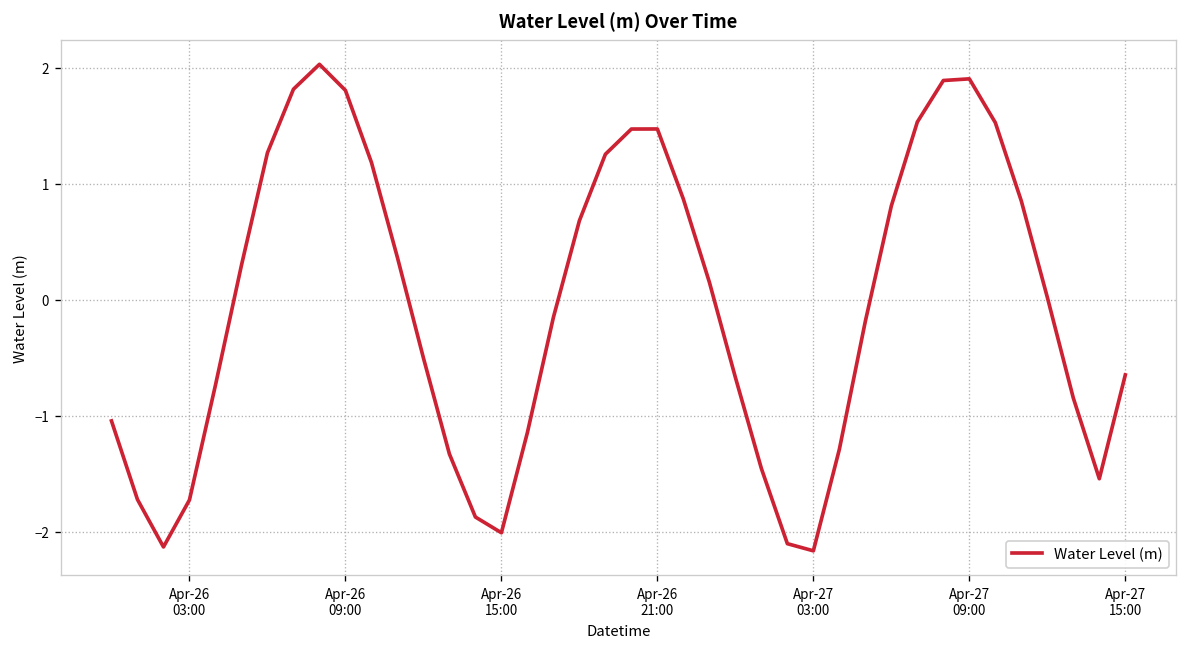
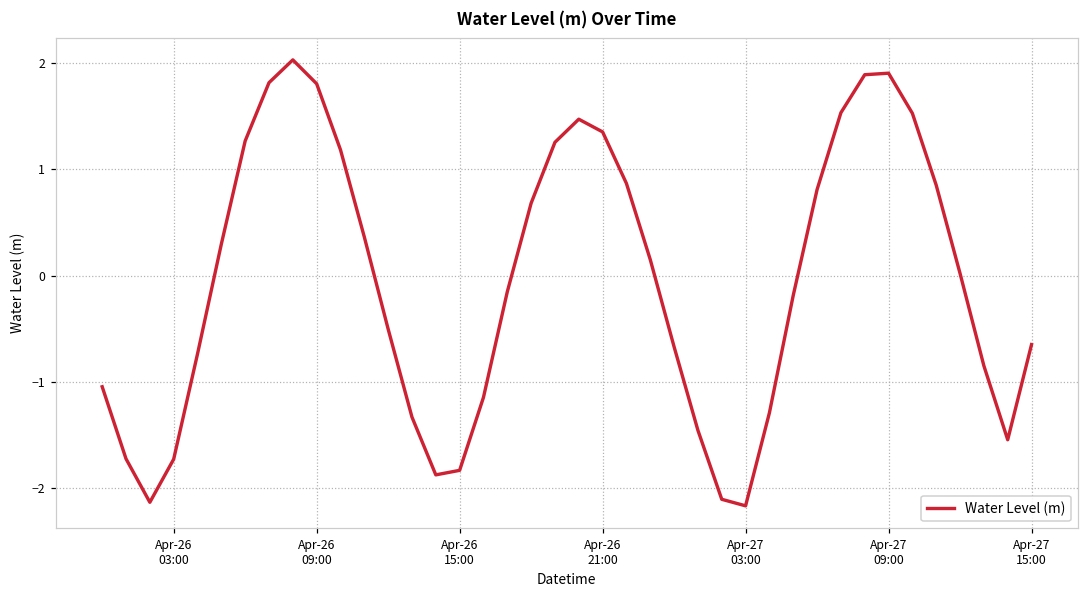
Apr-26 15:00: -2.0 -> -1.8
Apr-26 21:00: 1.5 -> 1.4
